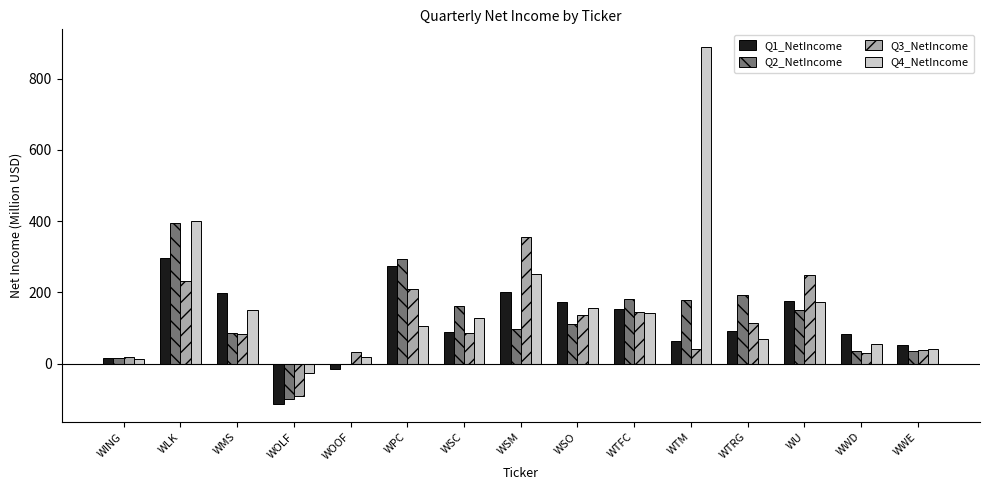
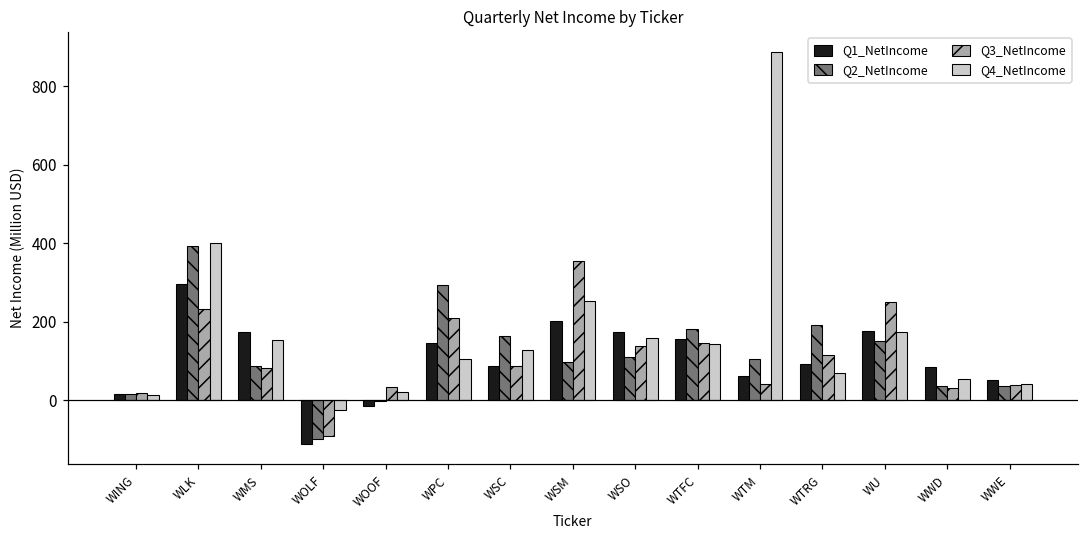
Q1_NetIncome, WMS: 200 -> 170
Q1_NetIncome, WPC: 270 -> 140
Q2_NetIncome, WTM: 180 -> 100
